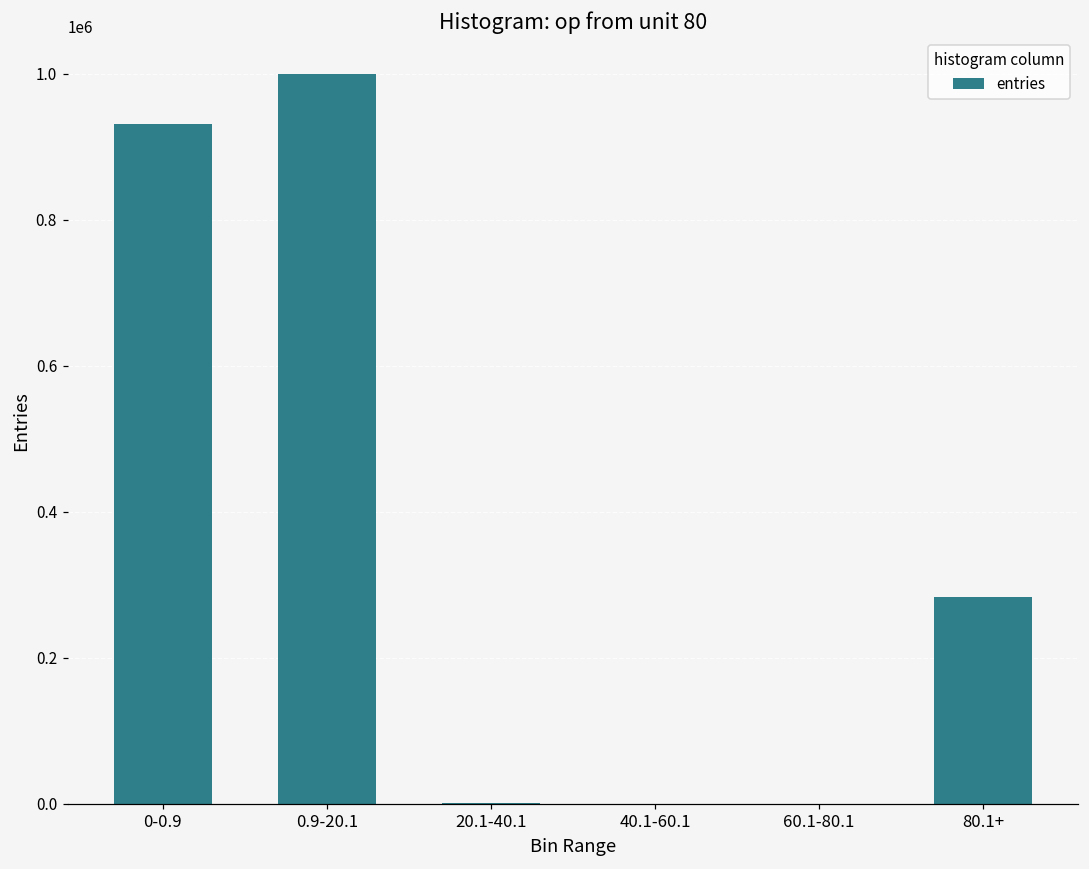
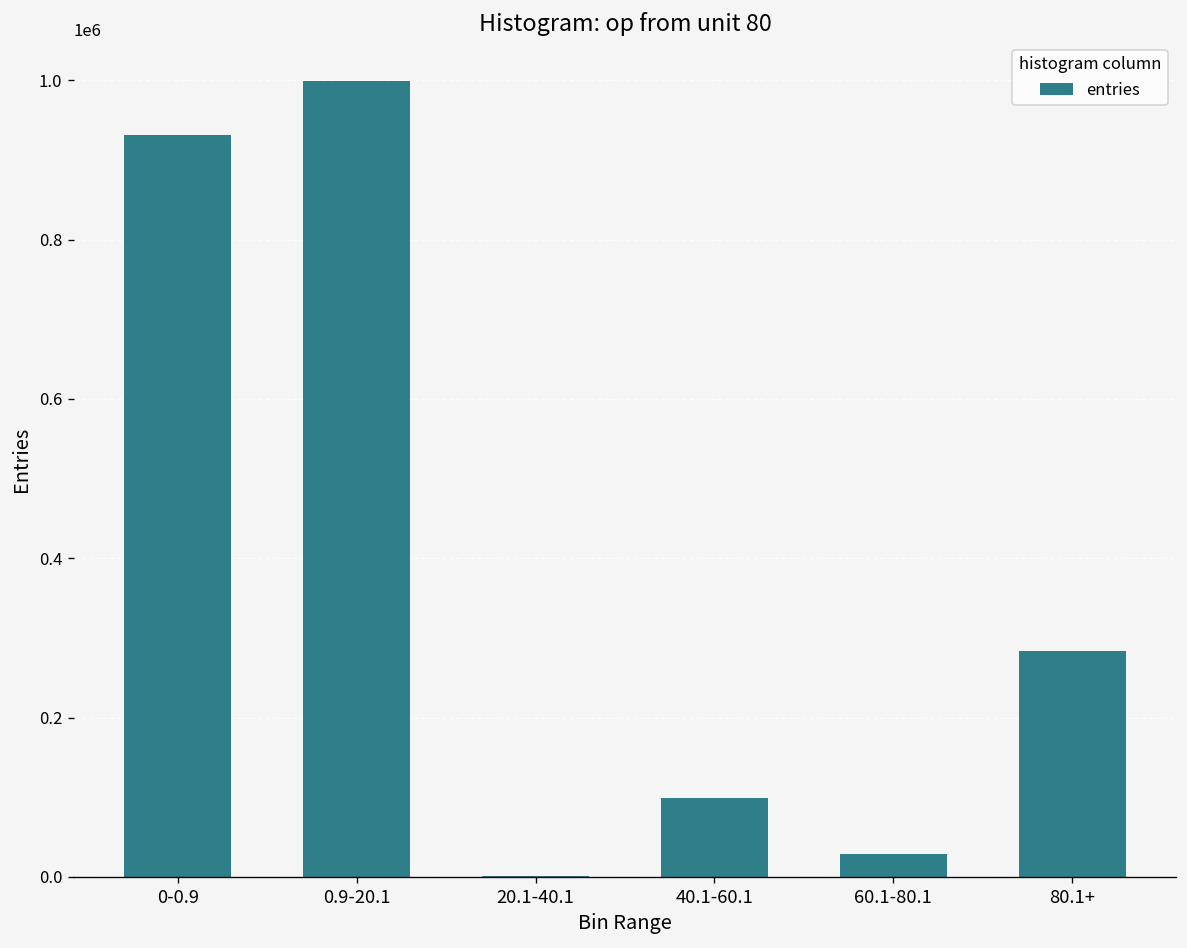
40.1-60.1: 0 -> 100000
60.1-80.1: 0 -> 30000
